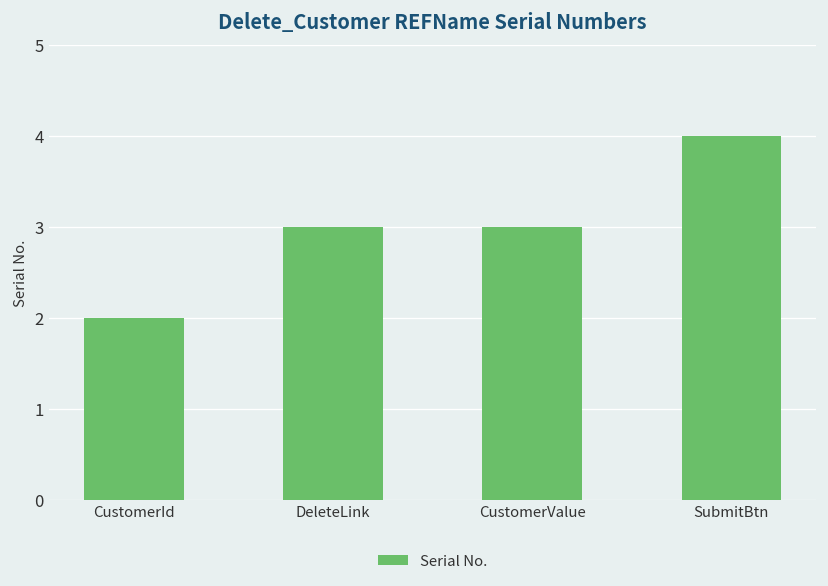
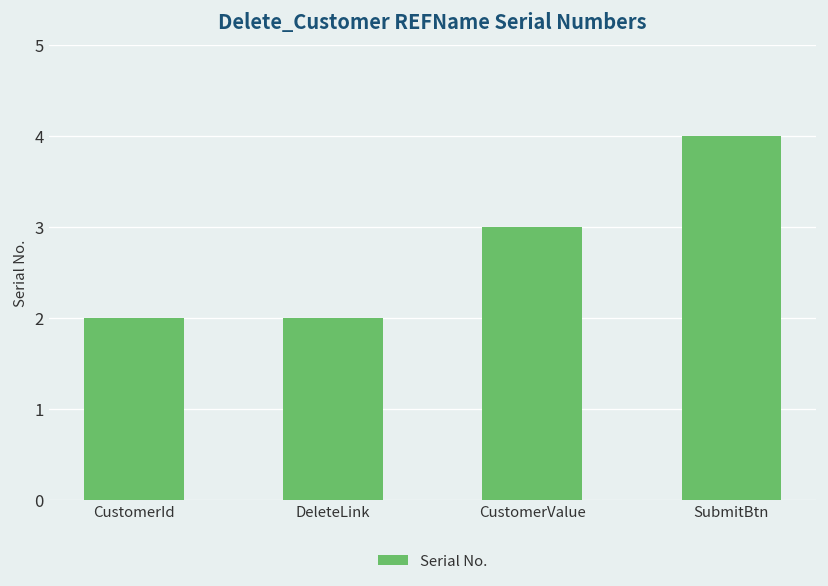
DeleteLink: 3 -> 2
